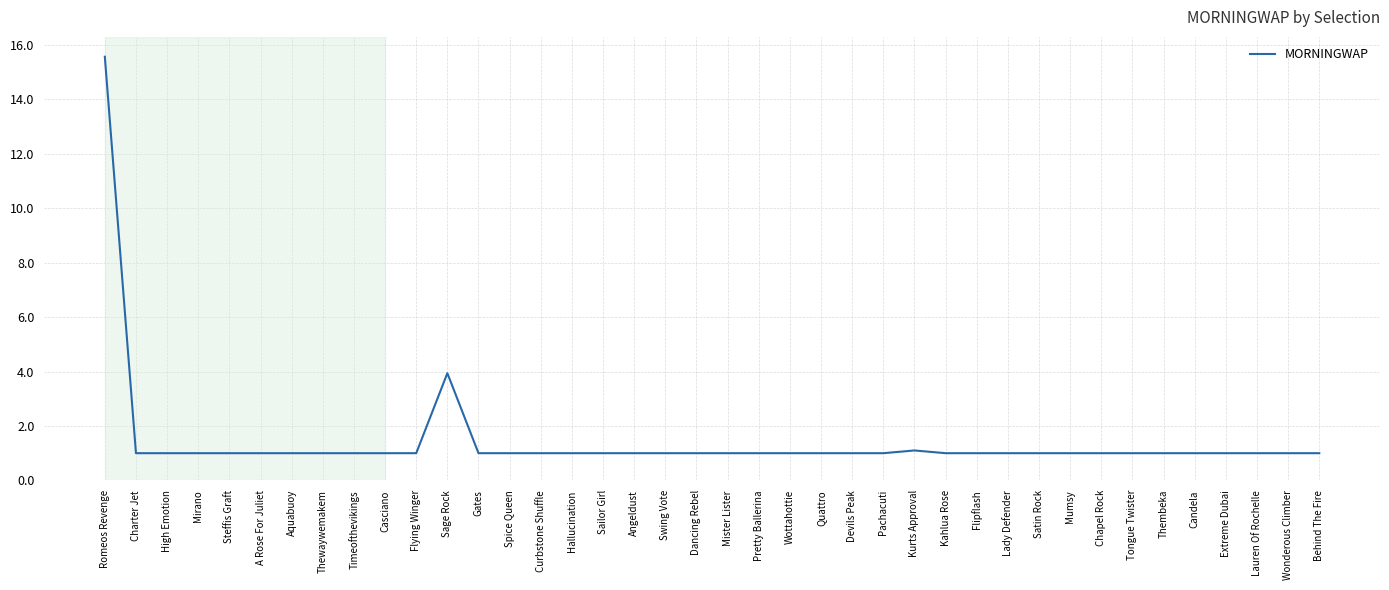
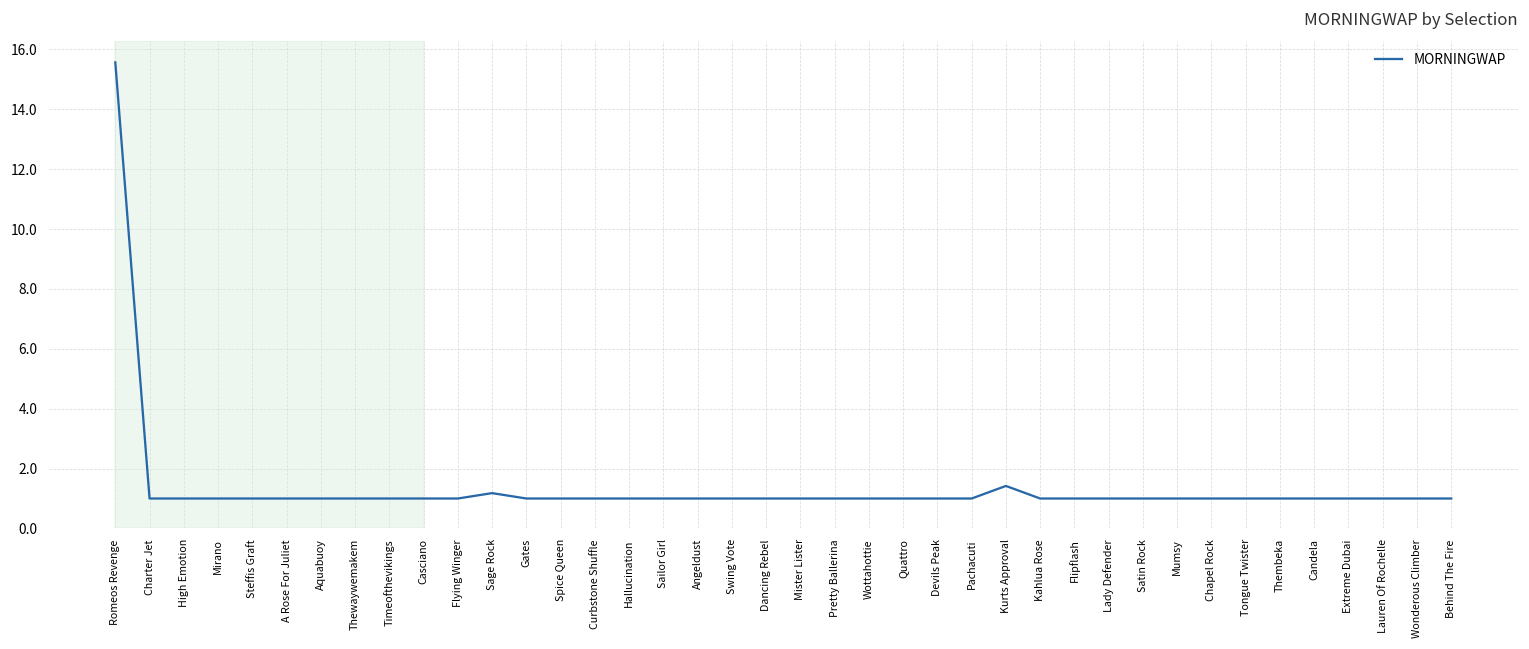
Sage Rock: 3.9 -> 1.2
Kurts Approval: 1.1 -> 1.4
